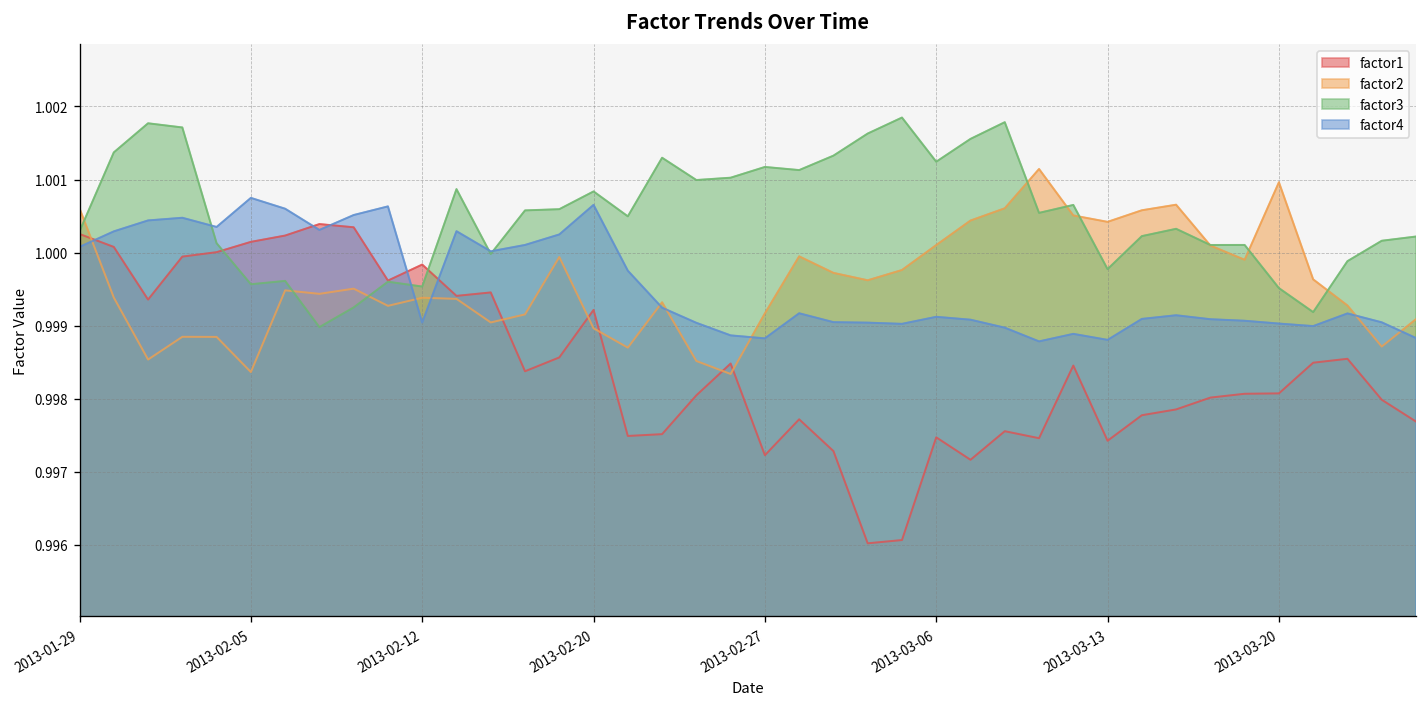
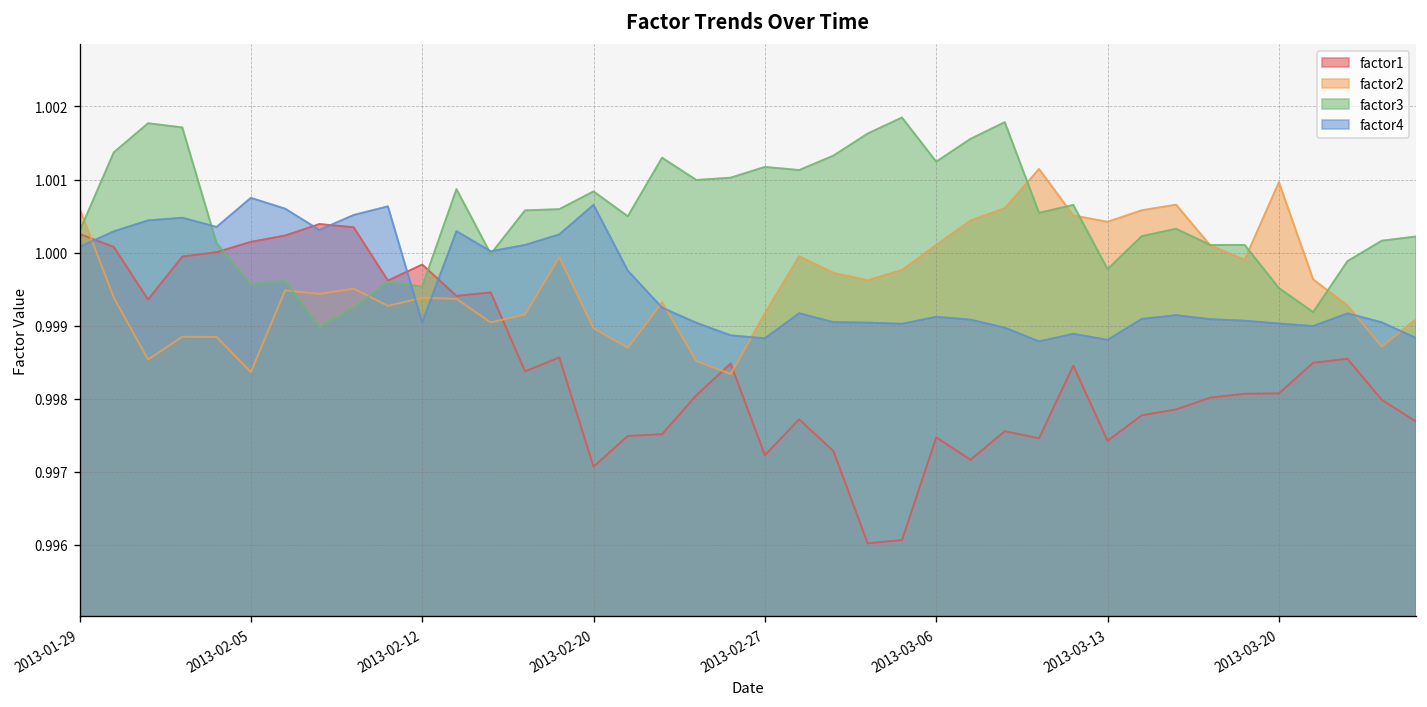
factor1, 2013-02-20: 0.9992 -> 0.9971
